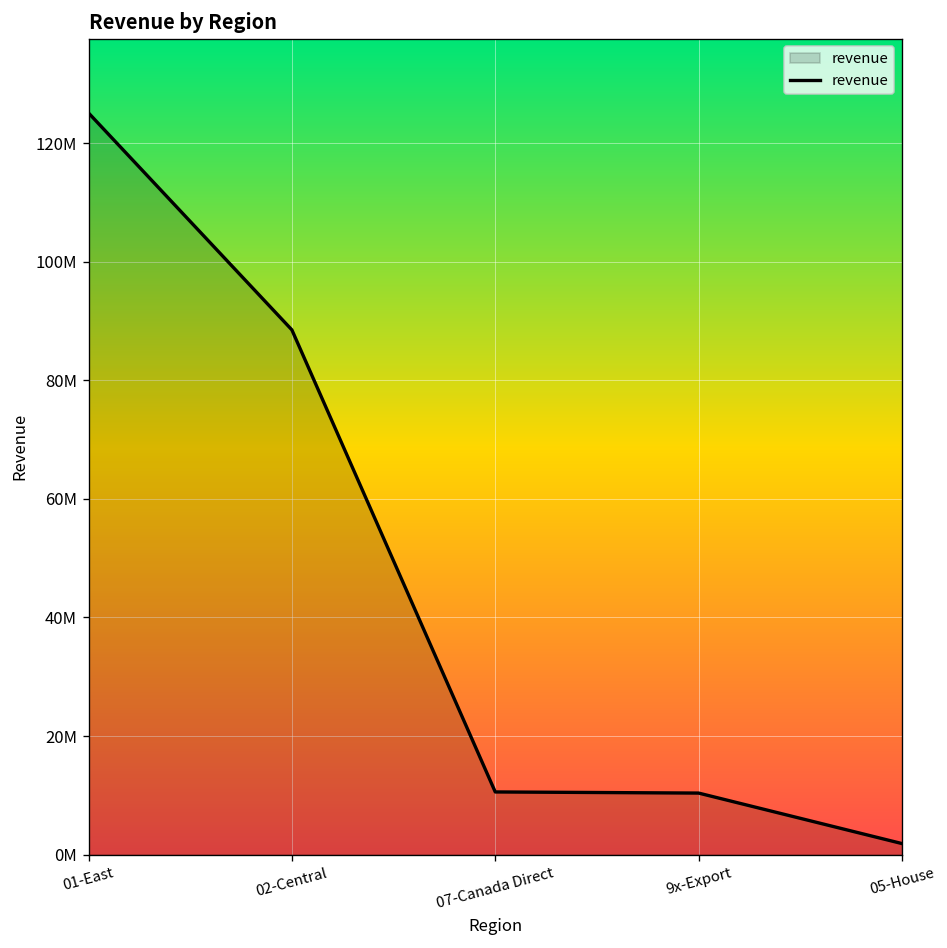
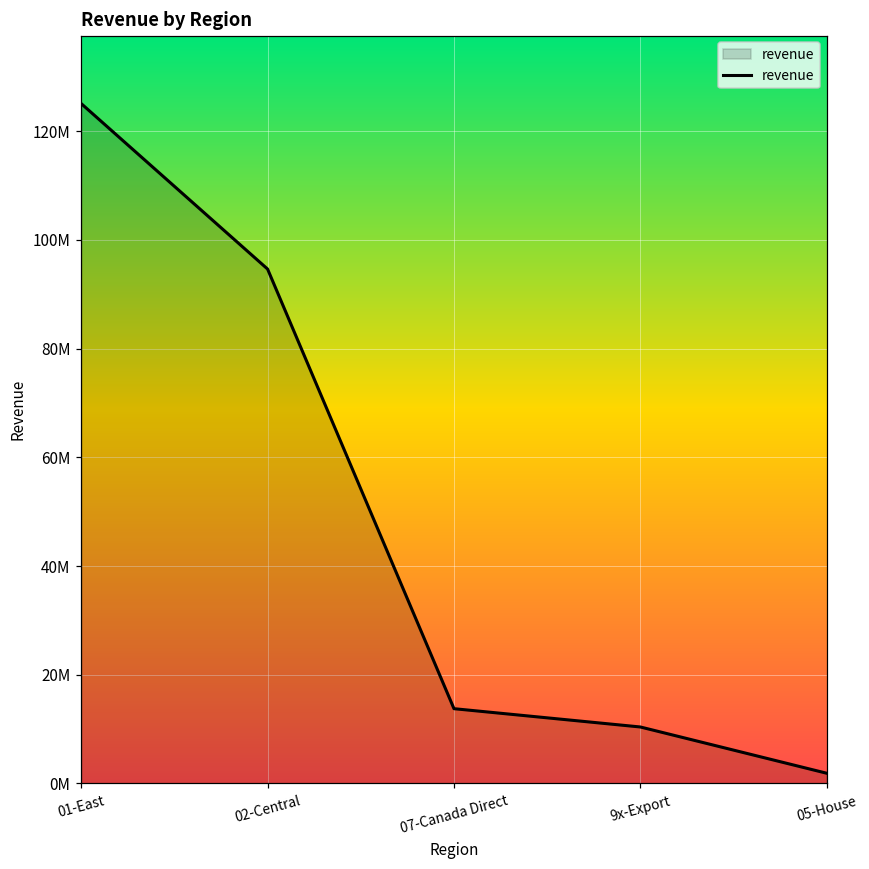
02-Central: 89000000 -> 95000000
07-Canada Direct: 11000000 -> 14000000
